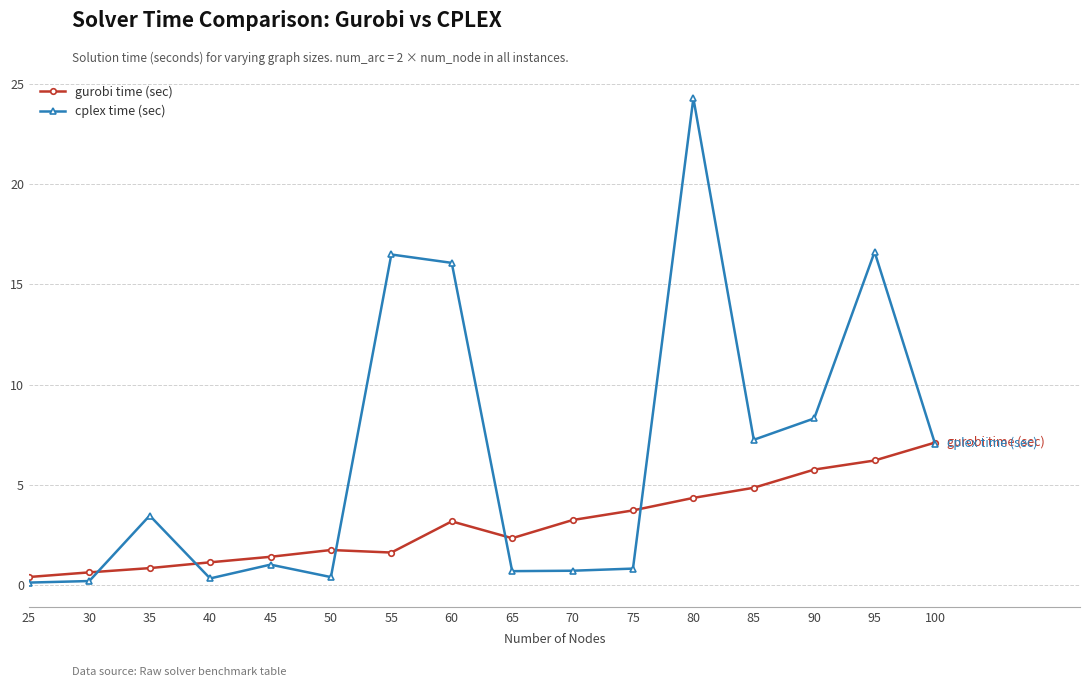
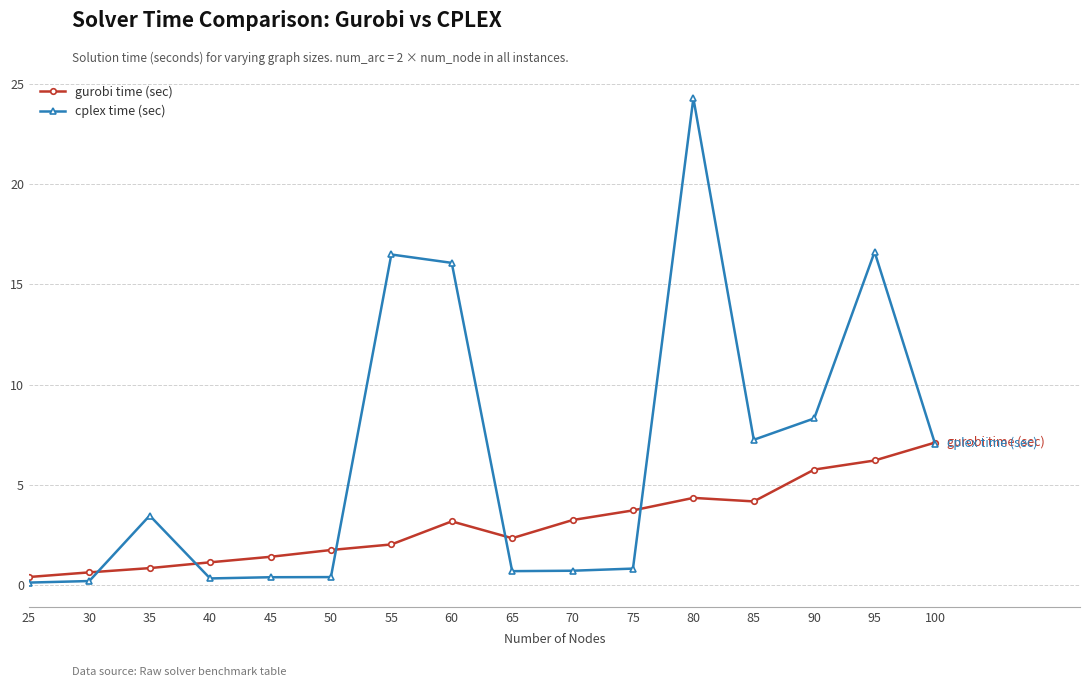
cplex time (sec), 45: 1.0 -> 0.4
gurobi time (sec), 55: 1.6 -> 2.0
gurobi time (sec), 85: 4.9 -> 4.2
